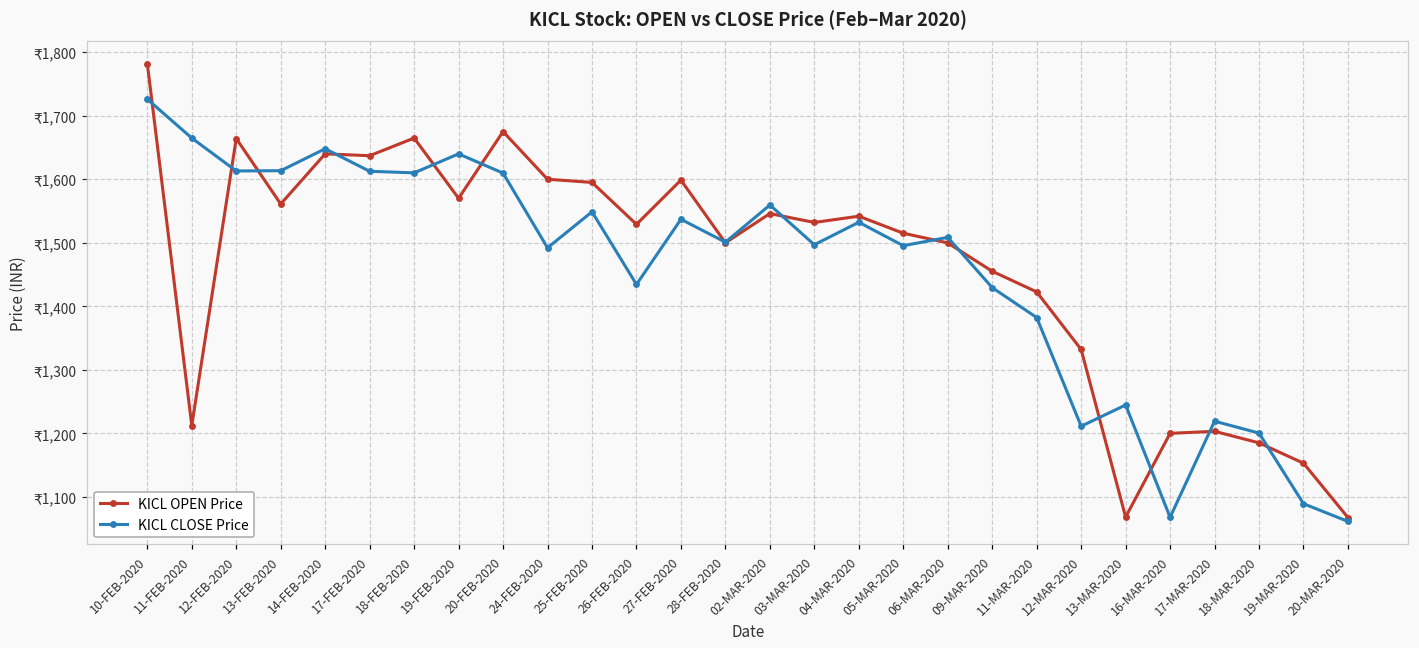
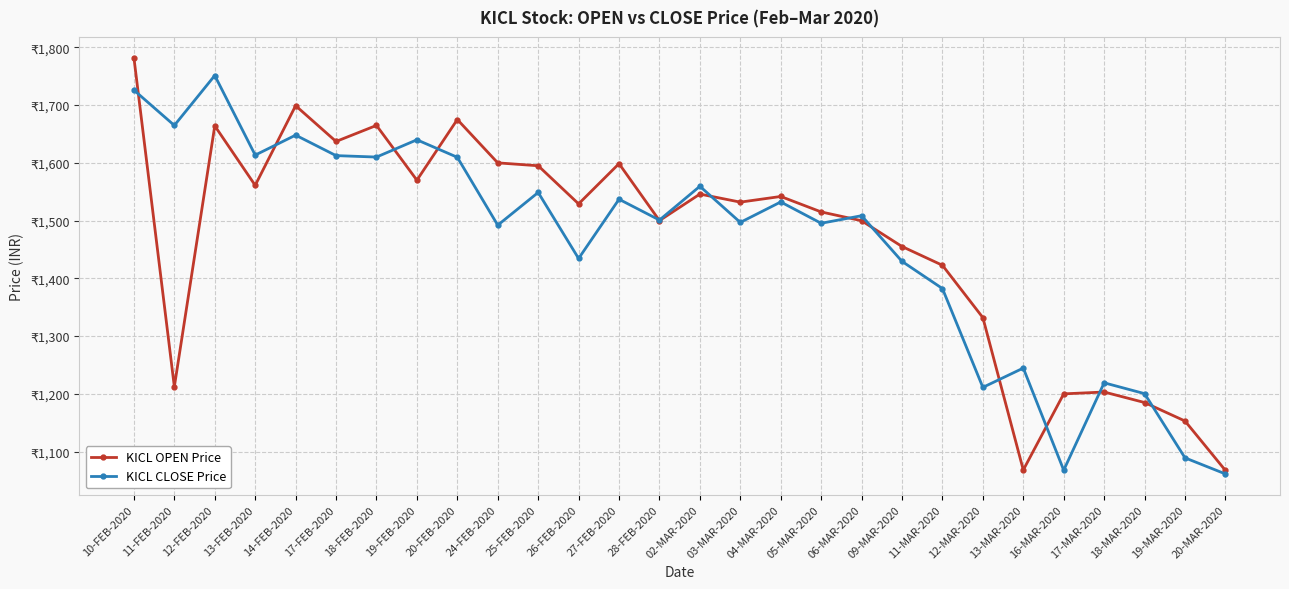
KICL CLOSE Price, 12-FEB-2020: ₹1,610 -> ₹1,750
KICL OPEN Price, 14-FEB-2020: ₹1,640 -> ₹1,700
